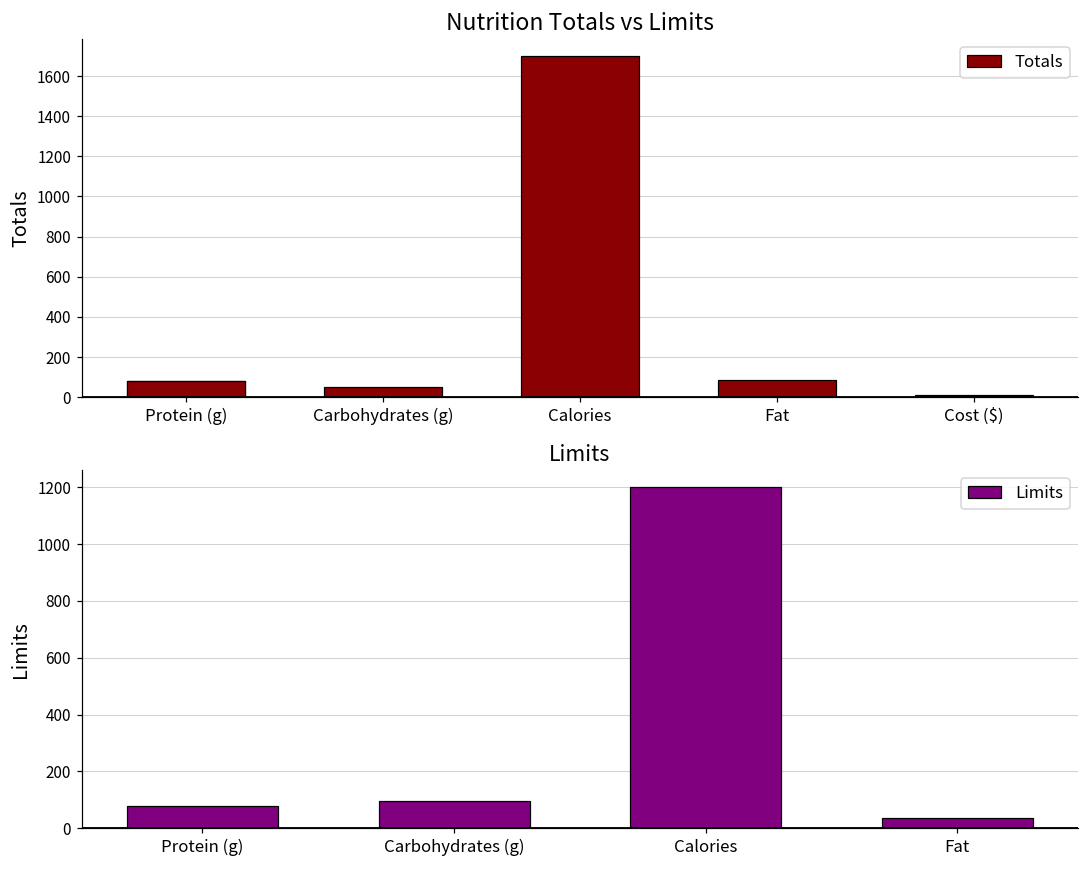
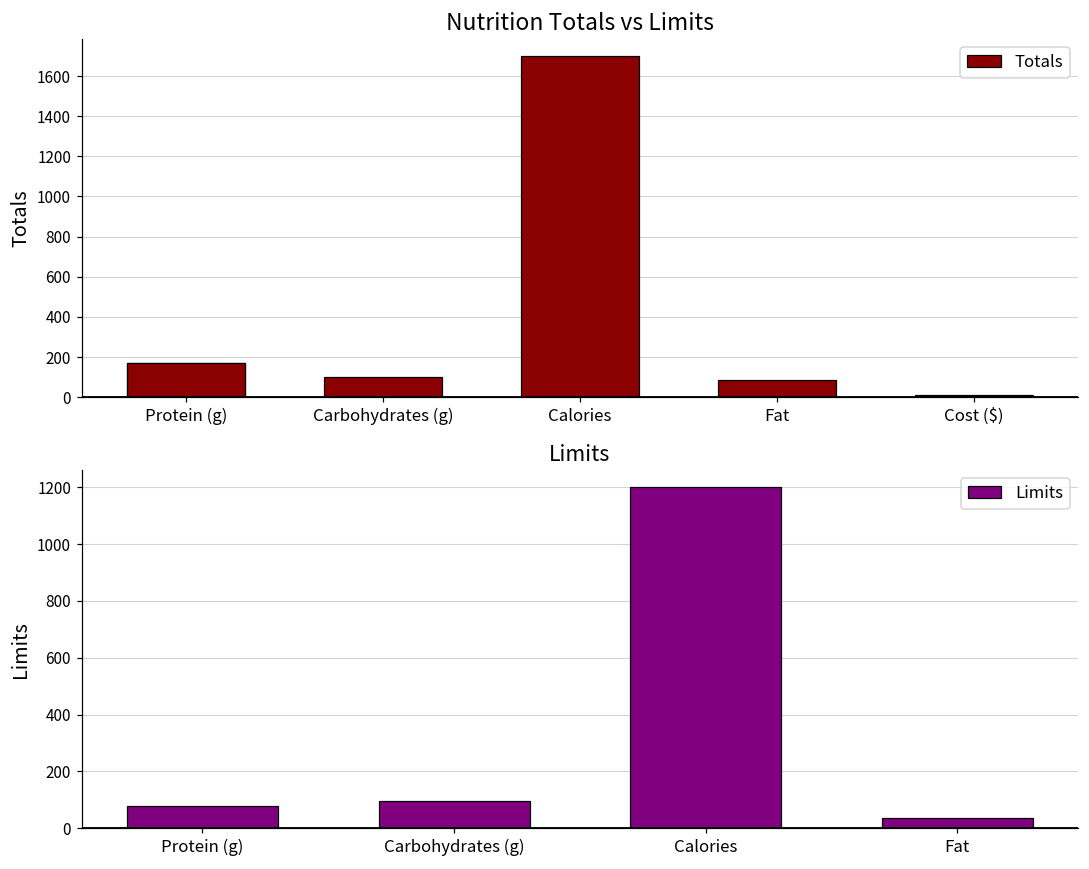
Nutrition Totals vs Limits, Protein (g): 80 -> 170
Nutrition Totals vs Limits, Carbohydrates (g): 50 -> 100
